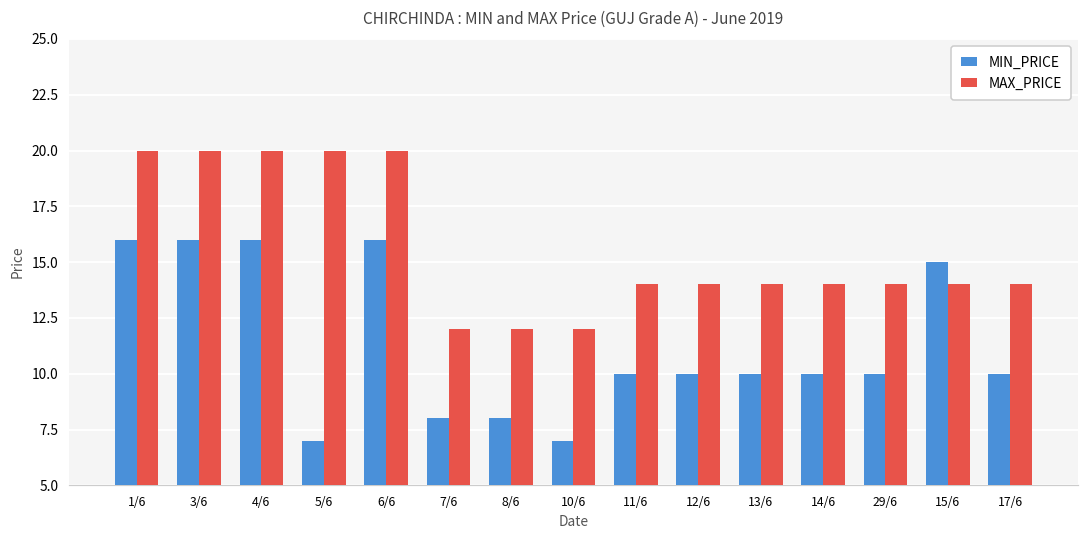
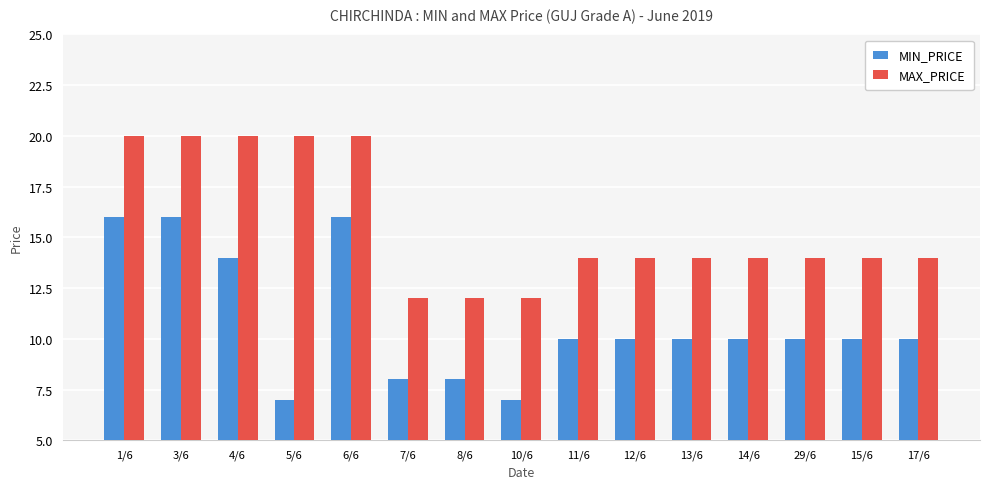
MIN_PRICE, 4/6: 16 -> 14
MIN_PRICE, 15/6: 15 -> 10
